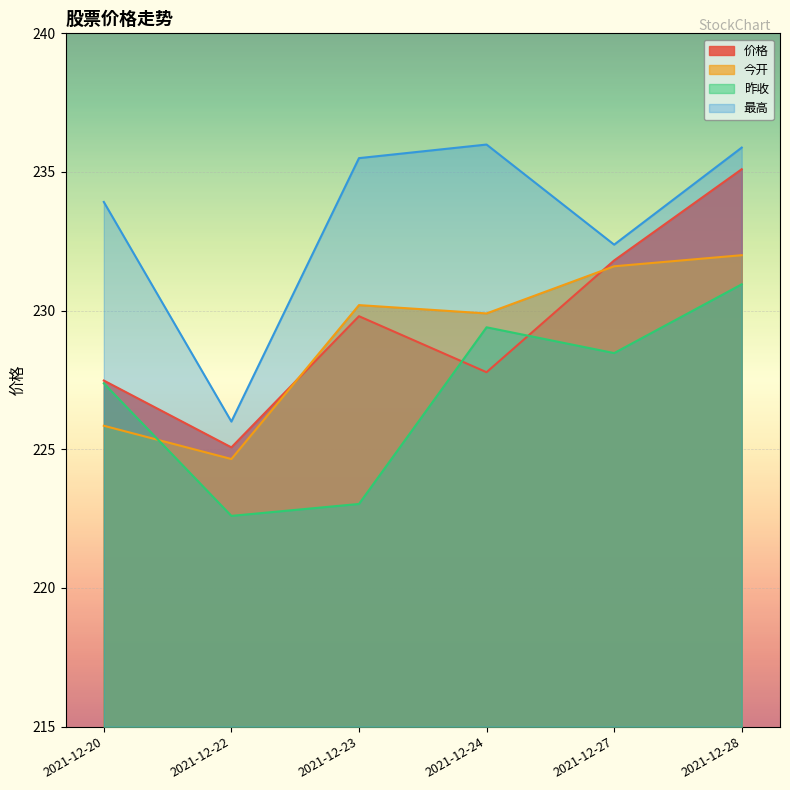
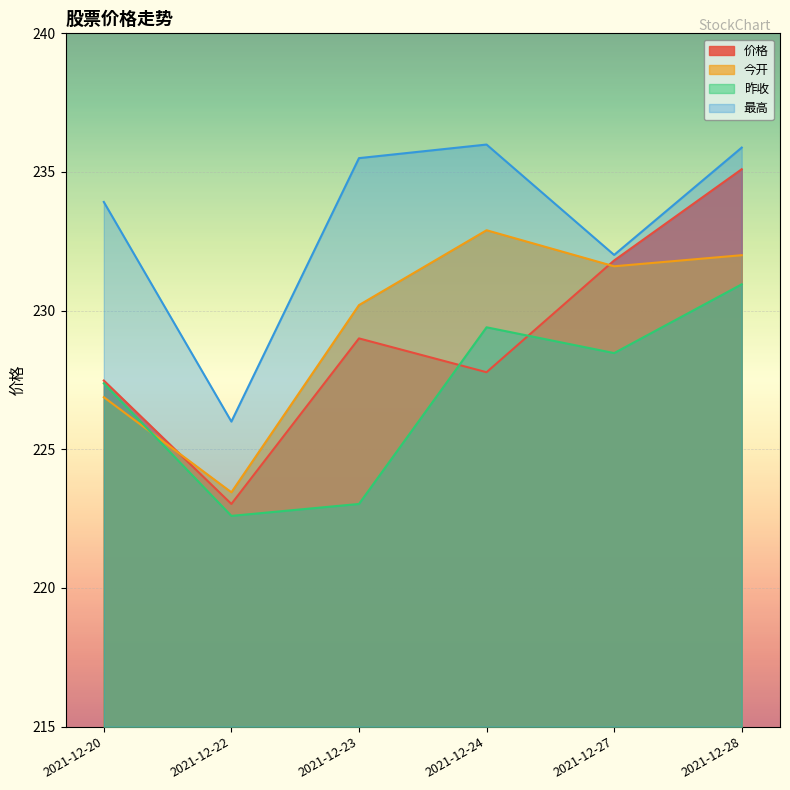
今开, 2021-12-20: 225.9 -> 226.9
价格, 2021-12-22: 225.1 -> 223.0
今开, 2021-12-22: 224.7 -> 223.5
价格, 2021-12-23: 229.8 -> 229.0
今开, 2021-12-24: 229.9 -> 232.9
最高, 2021-12-27: 232.4 -> 232.0
